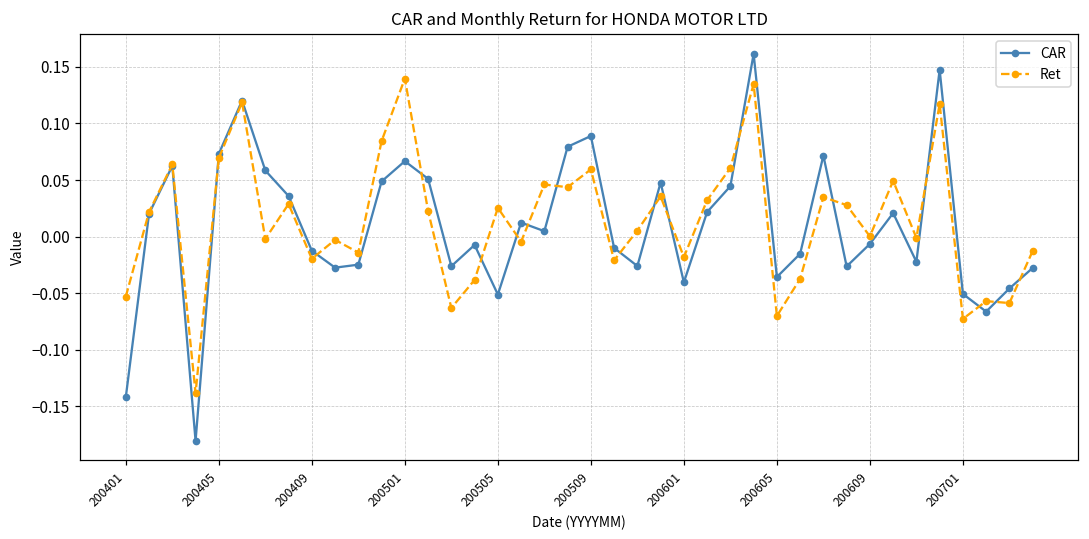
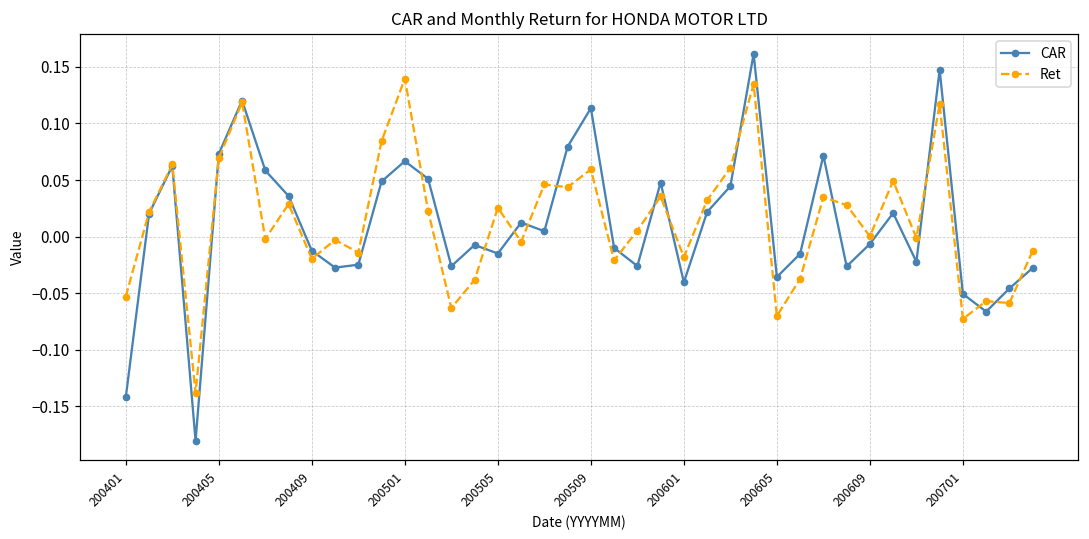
CAR, 200505: -0.051 -> -0.015
CAR, 200509: 0.089 -> 0.113
